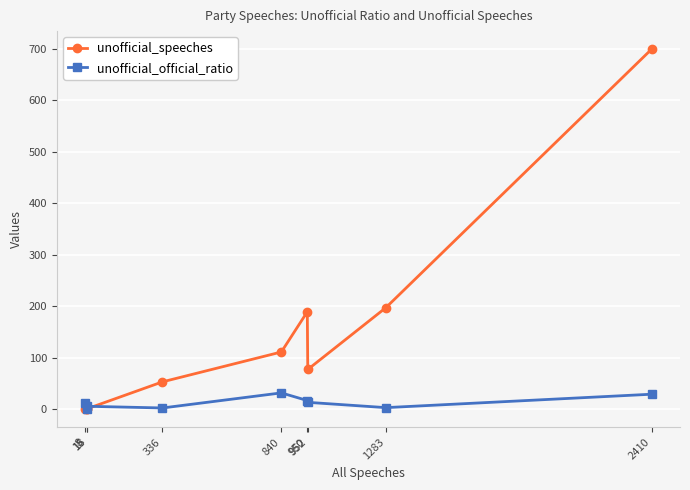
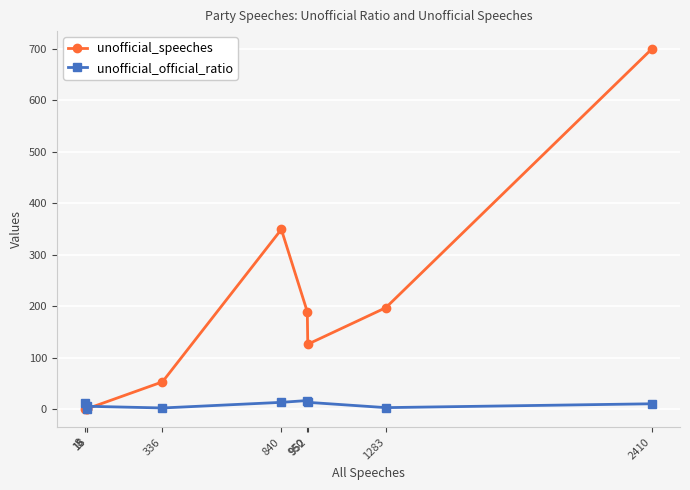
unofficial_speeches, 840: 110 -> 350
unofficial_official_ratio, 840: 30 -> 10
unofficial_speeches, 952: 80 -> 130
unofficial_official_ratio, 2410: 30 -> 10
